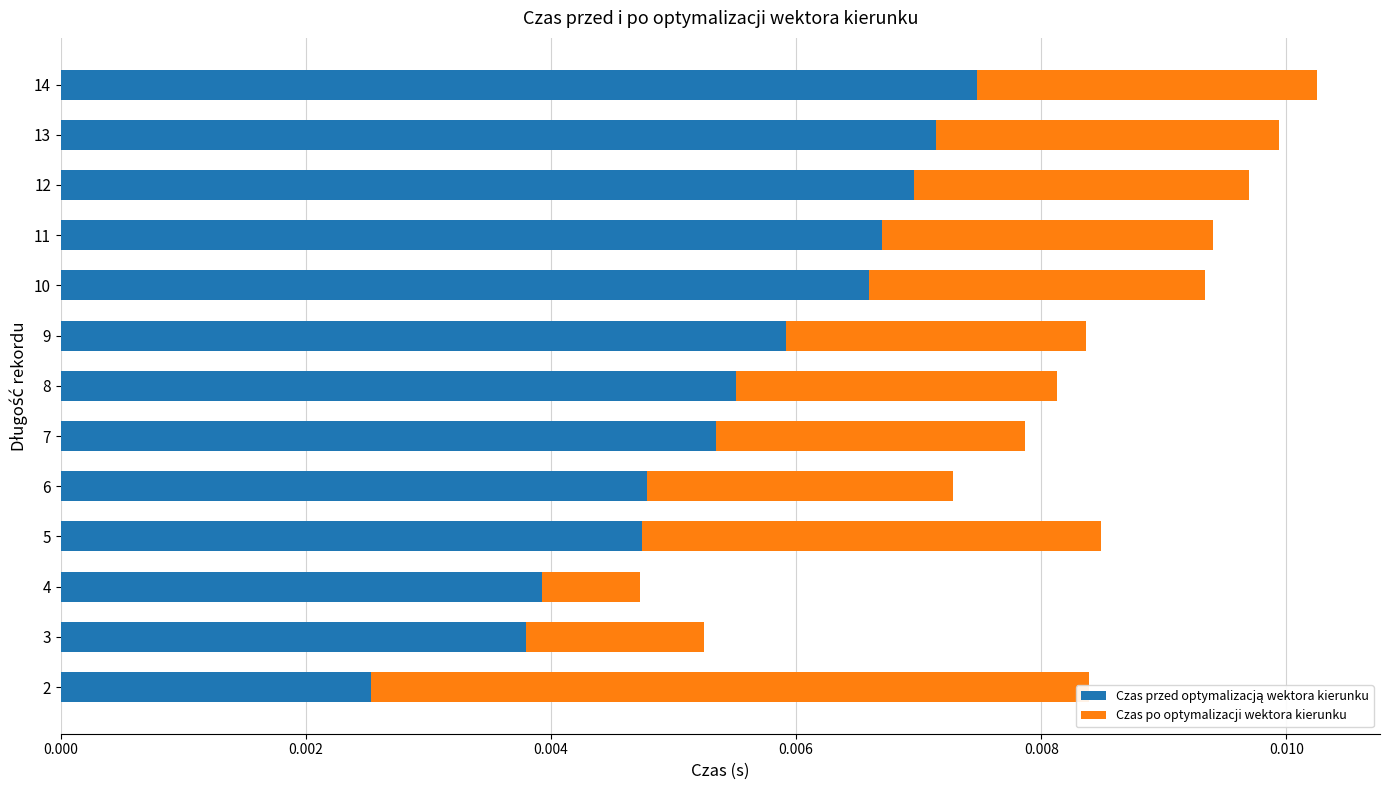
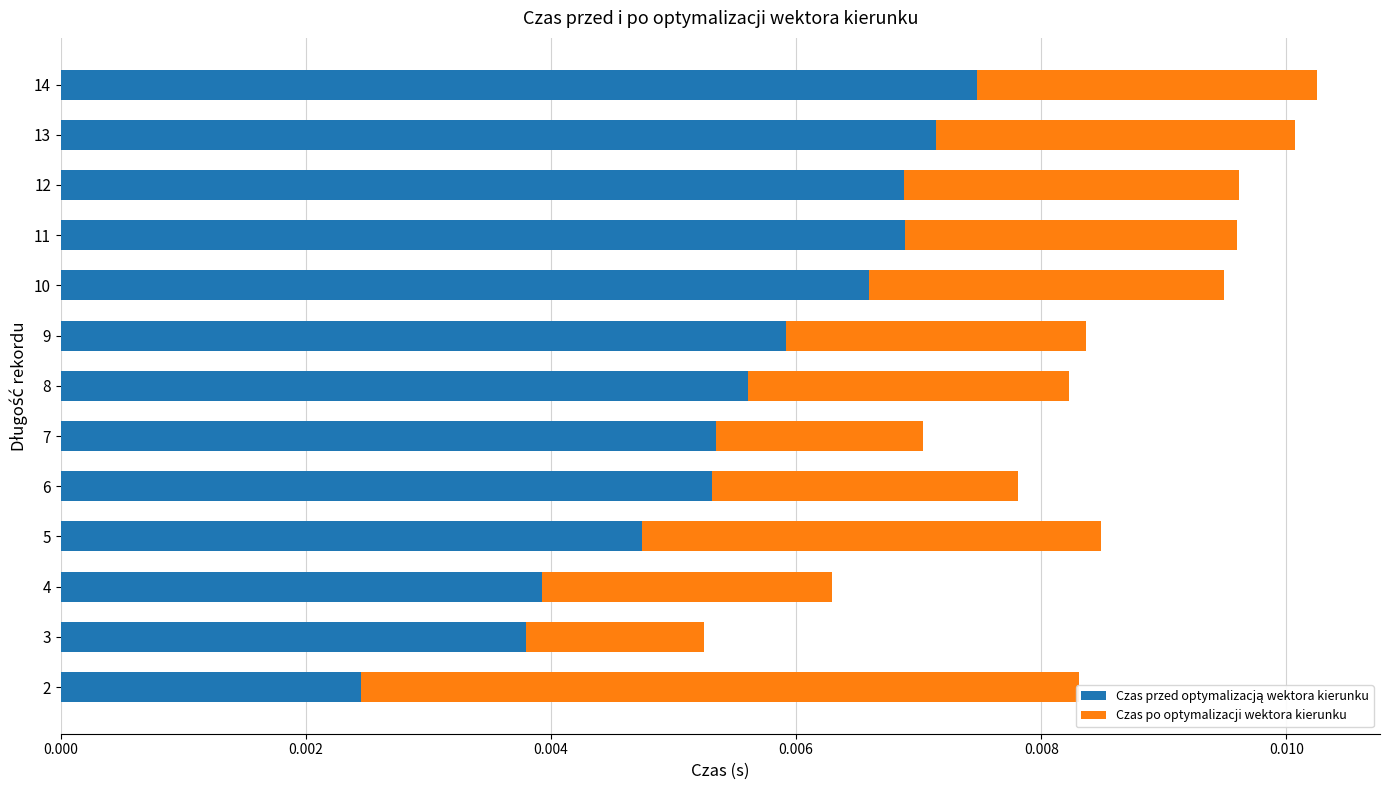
Czas po optymalizacji wektora kierunku, 13: 0.00280 -> 0.00293
Czas przed optymalizacją wektora kierunku, 12: 0.00696 -> 0.00688
Czas przed optymalizacją wektora kierunku, 11: 0.00670 -> 0.00689
Czas po optymalizacji wektora kierunku, 10: 0.00274 -> 0.00290
Czas przed optymalizacją wektora kierunku, 8: 0.00551 -> 0.00561
Czas po optymalizacji wektora kierunku, 7: 0.00252 -> 0.00169
Czas przed optymalizacją wektora kierunku, 6: 0.00479 -> 0.00531
Czas po optymalizacji wektora kierunku, 4: 0.00080 -> 0.00236
Czas przed optymalizacją wektora kierunku, 2: 0.00253 -> 0.00245
